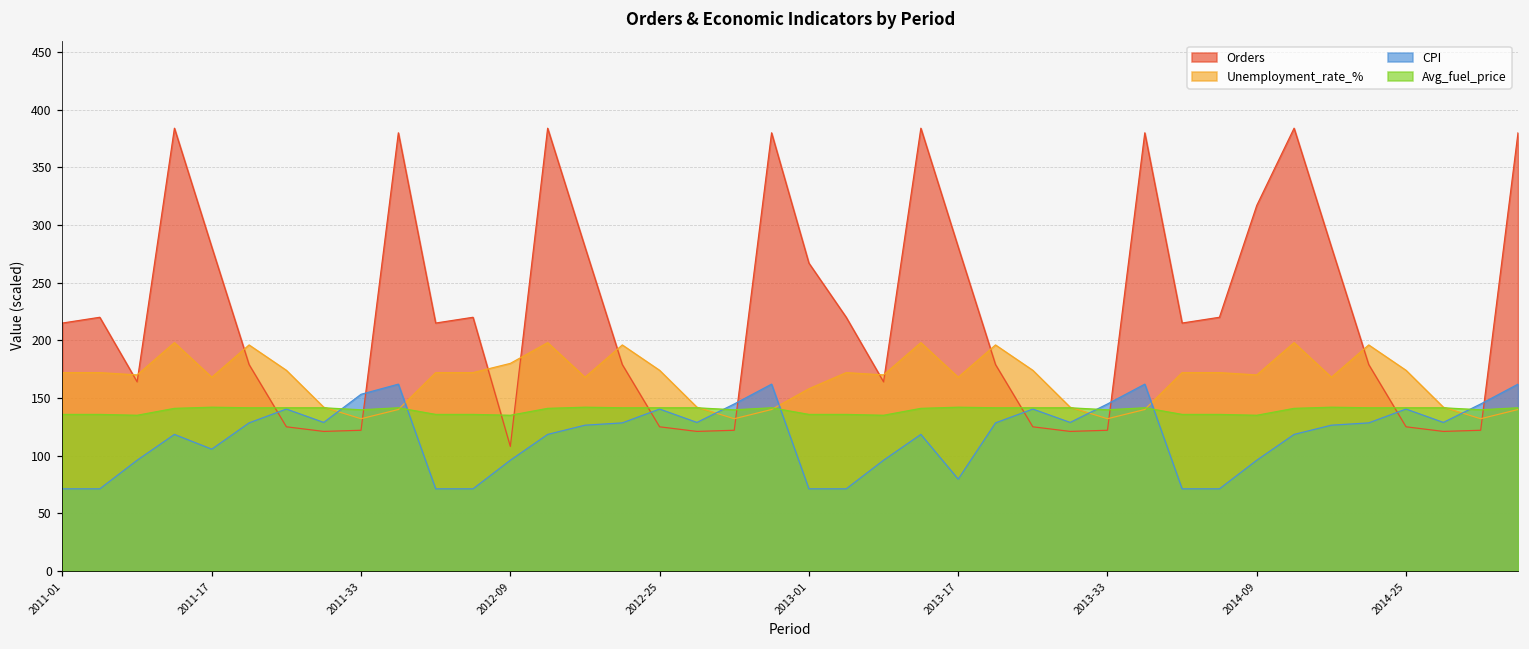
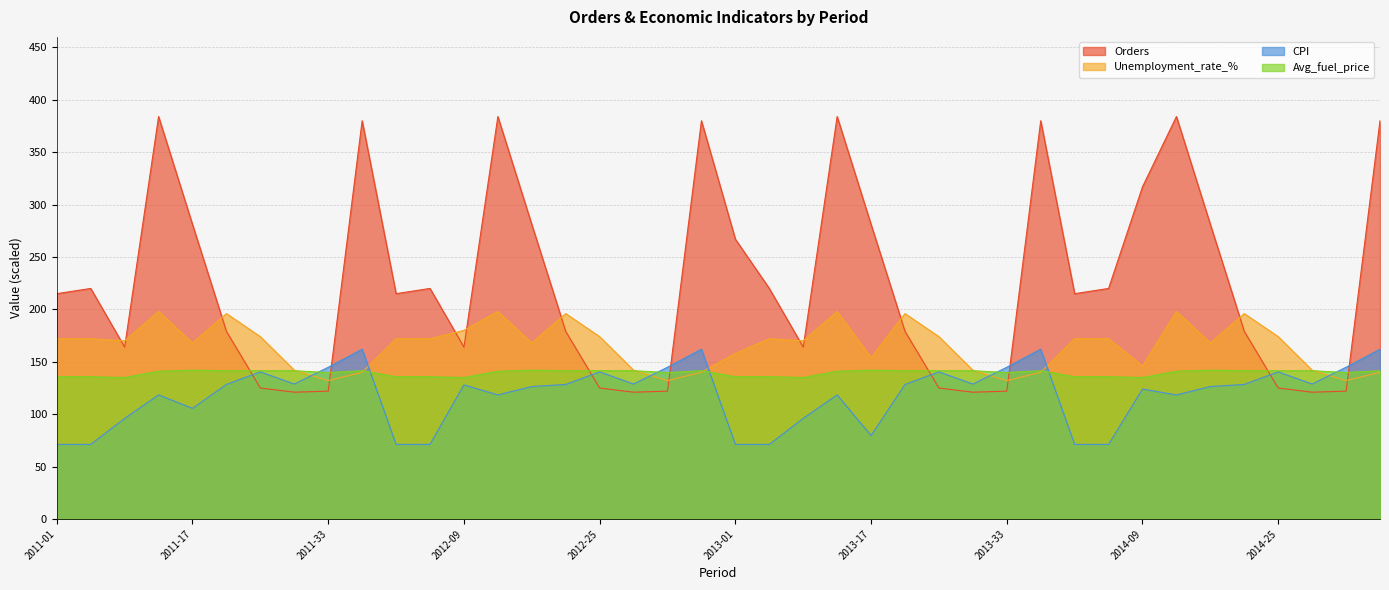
CPI, 2011-33: 153 -> 145
Orders, 2012-09: 108 -> 164
CPI, 2012-09: 96 -> 128
Unemployment_rate_%, 2013-17: 168 -> 154
Unemployment_rate_%, 2014-09: 170 -> 146
CPI, 2014-09: 96 -> 124
